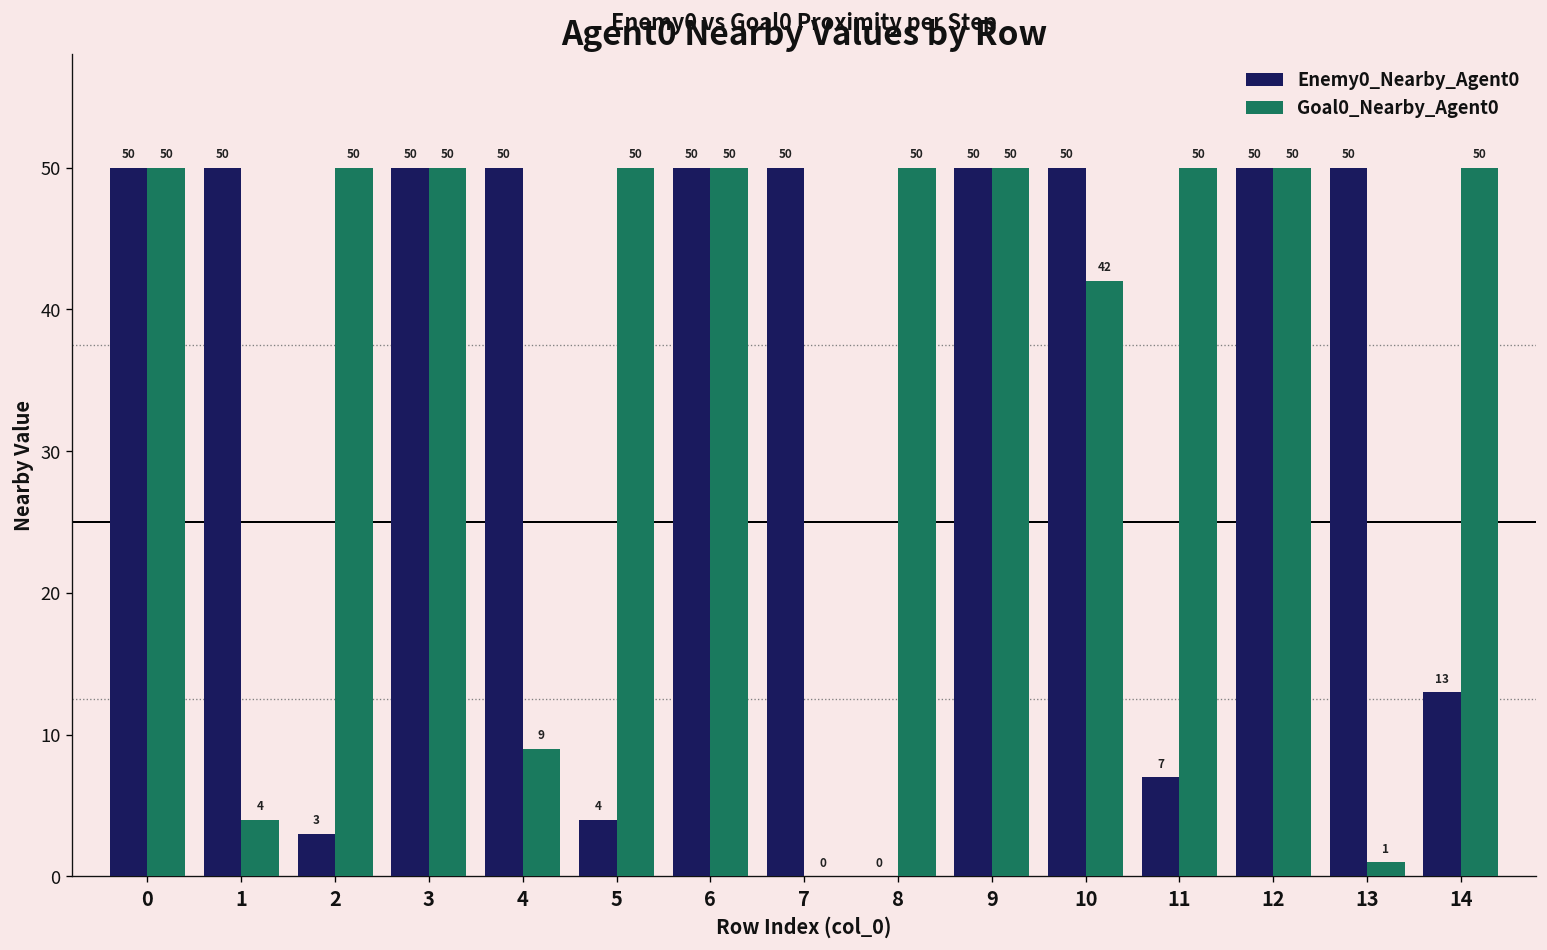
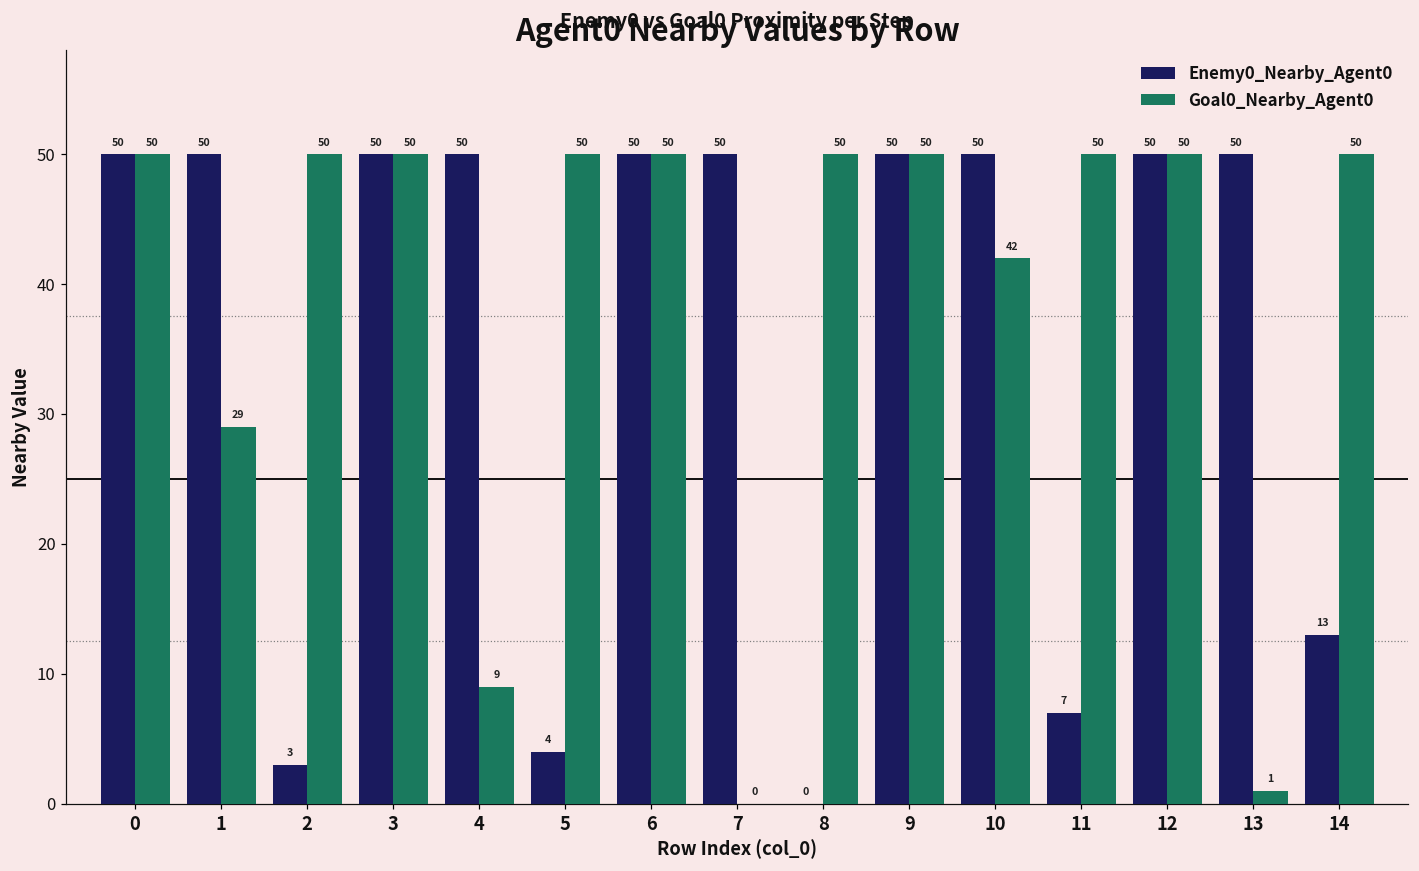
Goal0_Nearby_Agent0, 1: 4 -> 29
